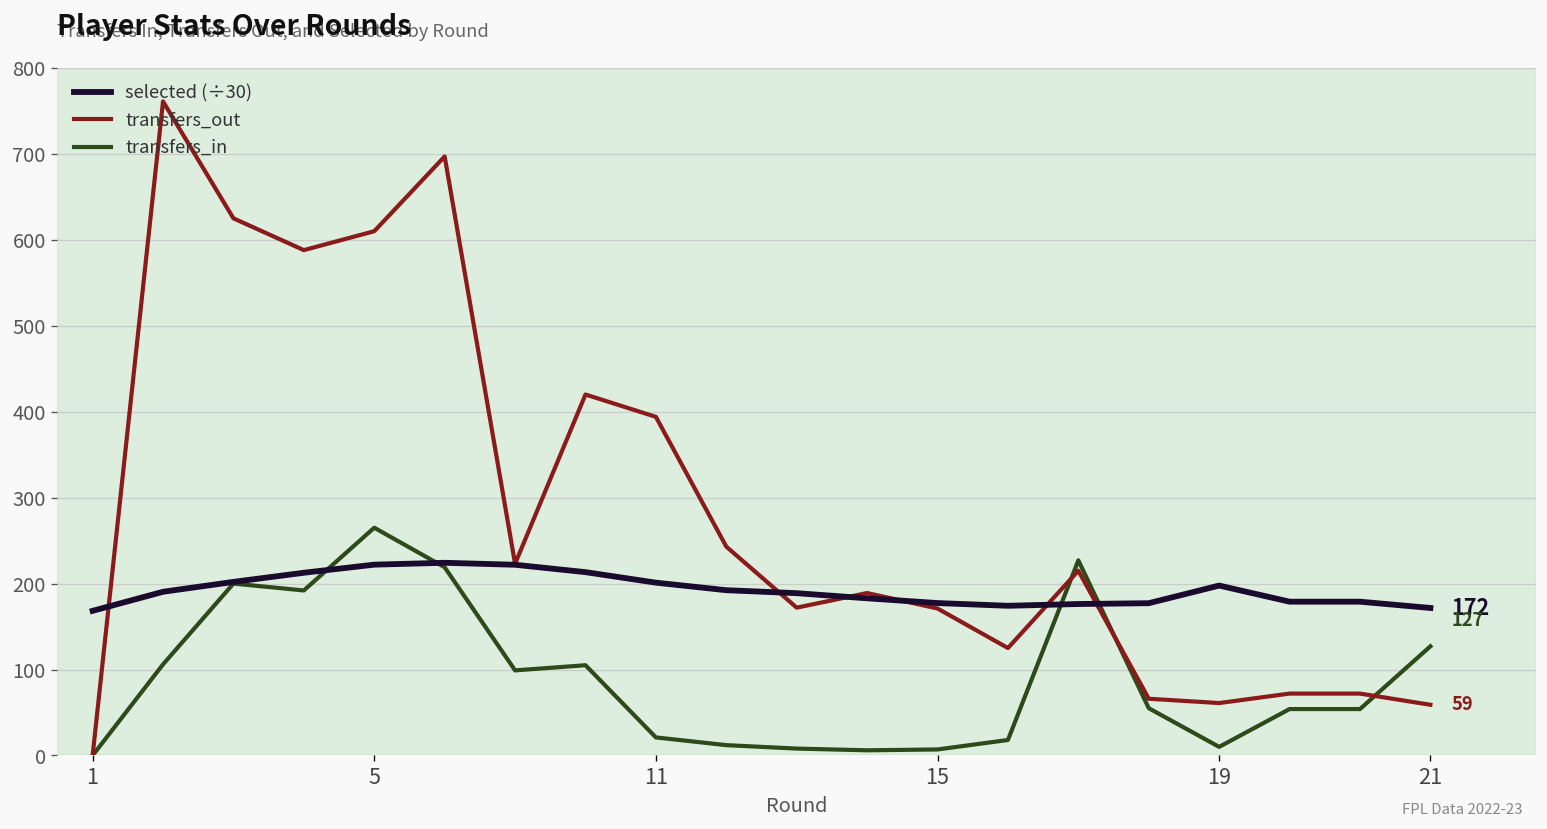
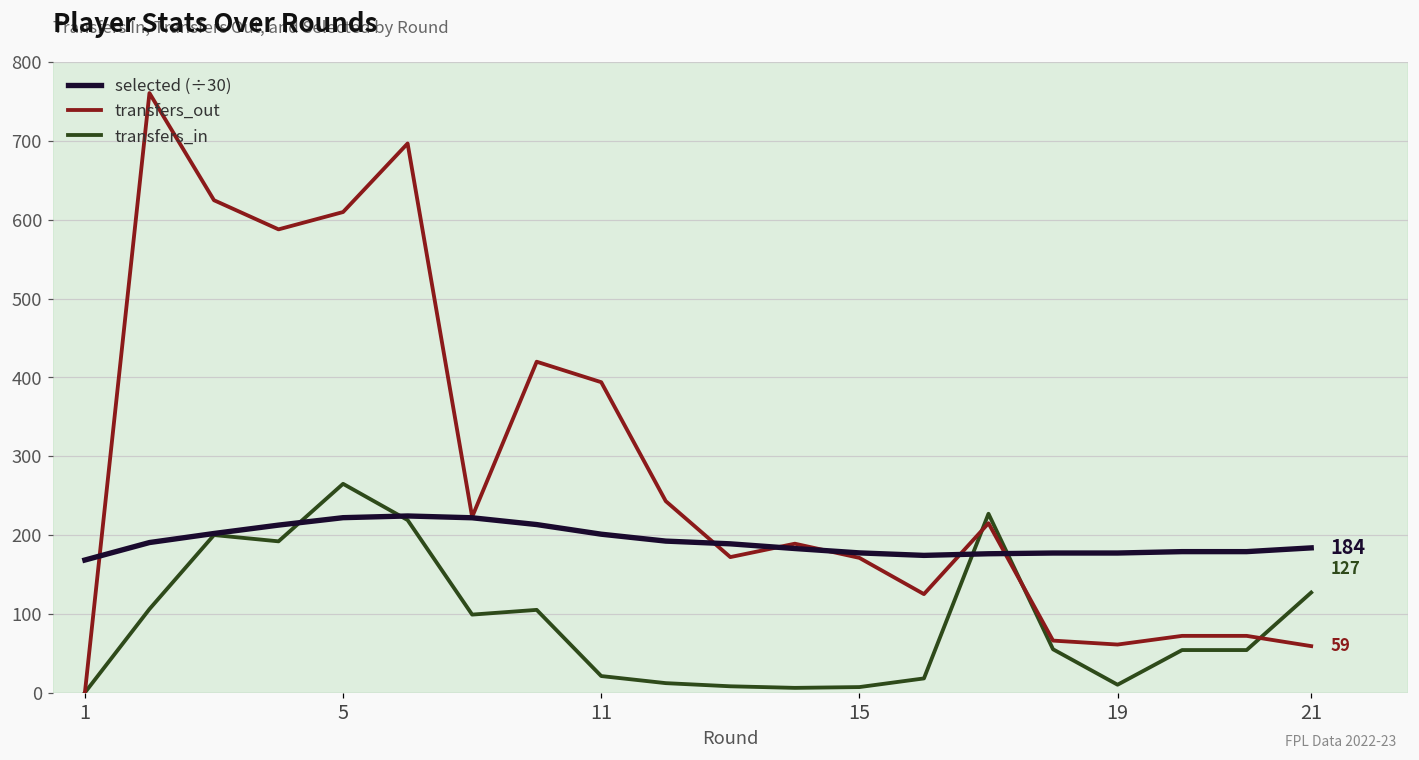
selected (÷30), 19: 200 -> 180
selected (÷30), 21: 172 -> 184
